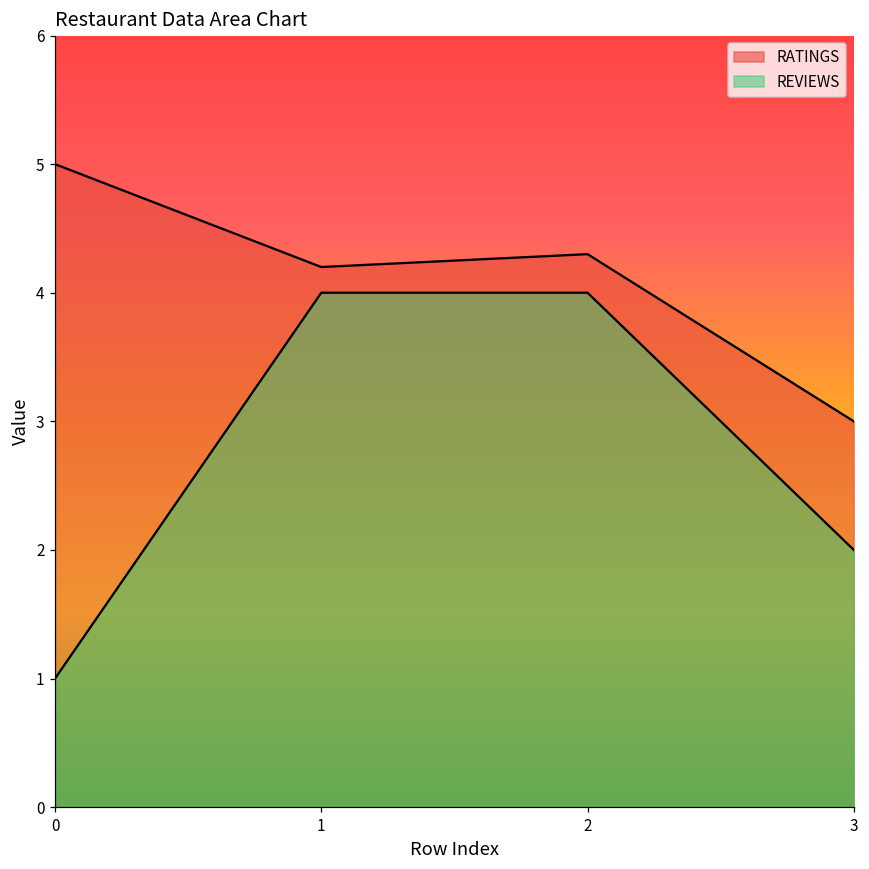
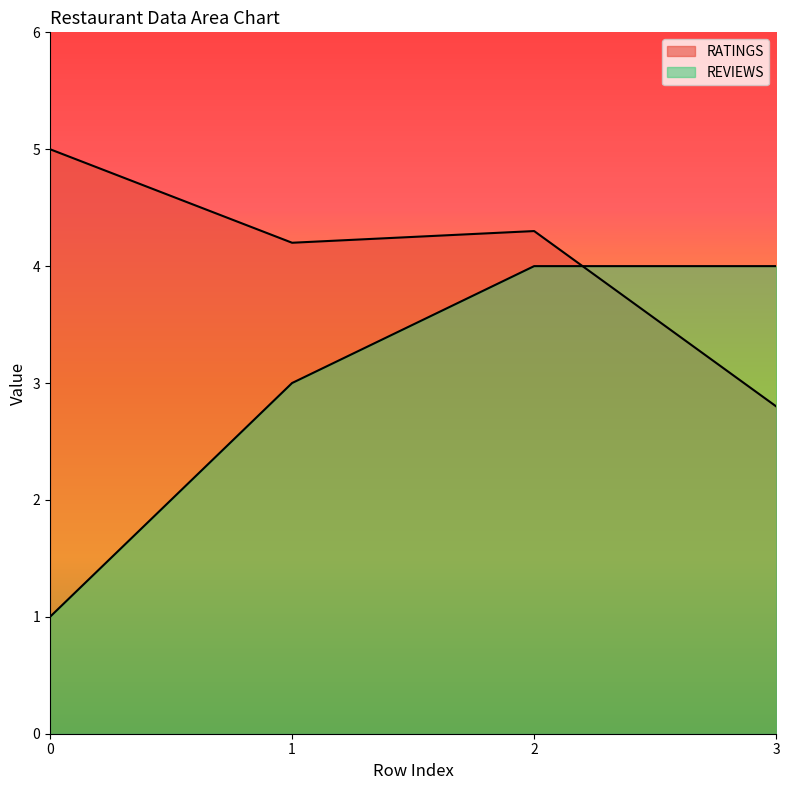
REVIEWS, 1: 4 -> 3
RATINGS, 3: 3.0 -> 2.8
REVIEWS, 3: 2 -> 4
